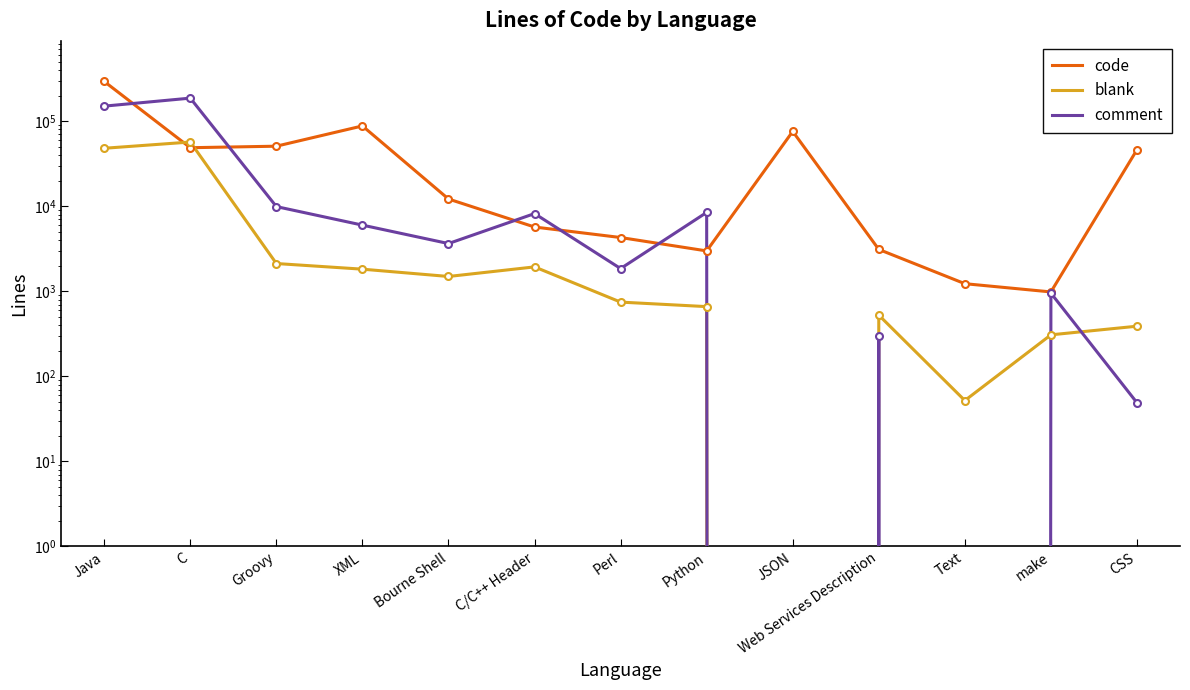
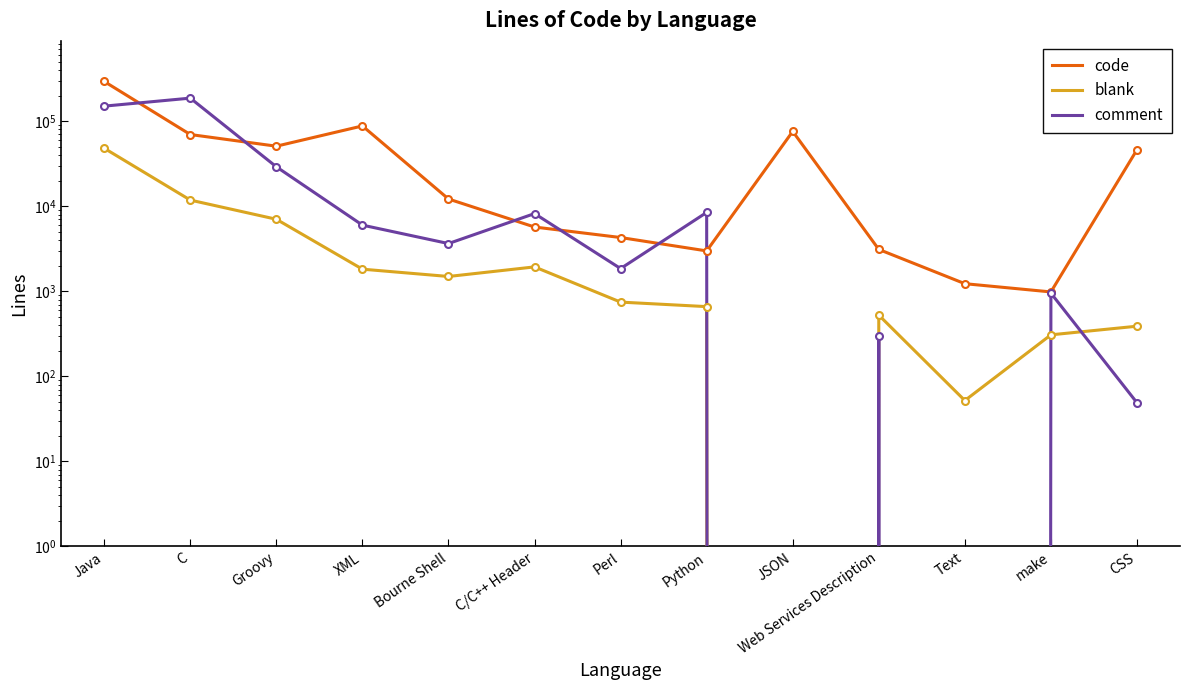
code, C: 50000 -> 70000
blank, C: 60000 -> 12000
blank, Groovy: 2100 -> 7000
comment, Groovy: 10000 -> 29000
